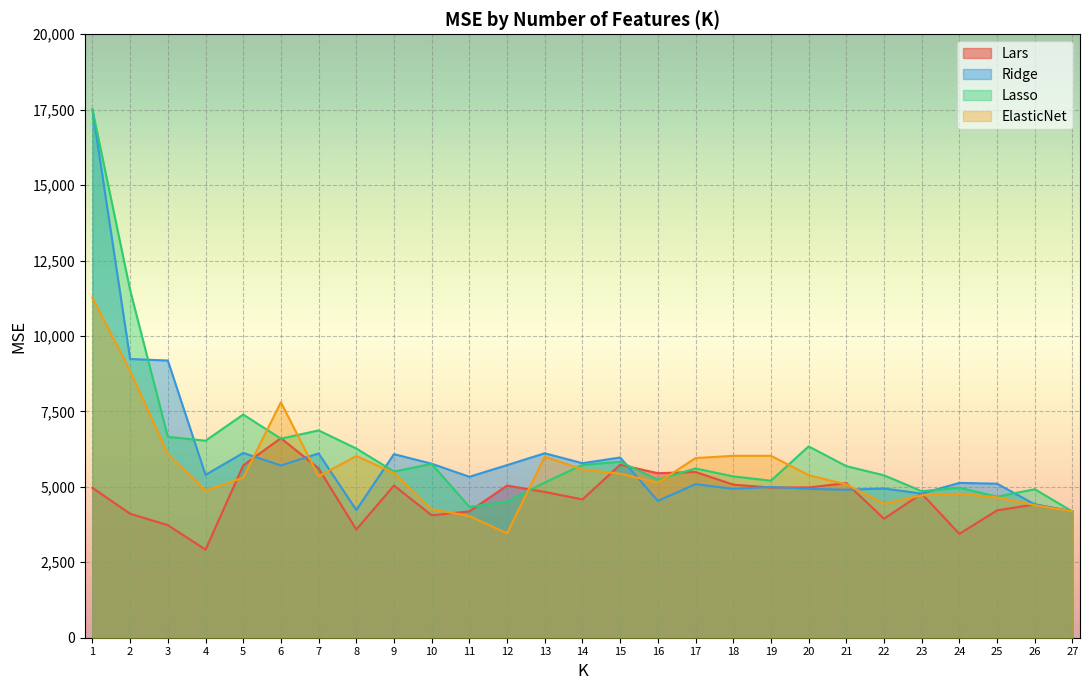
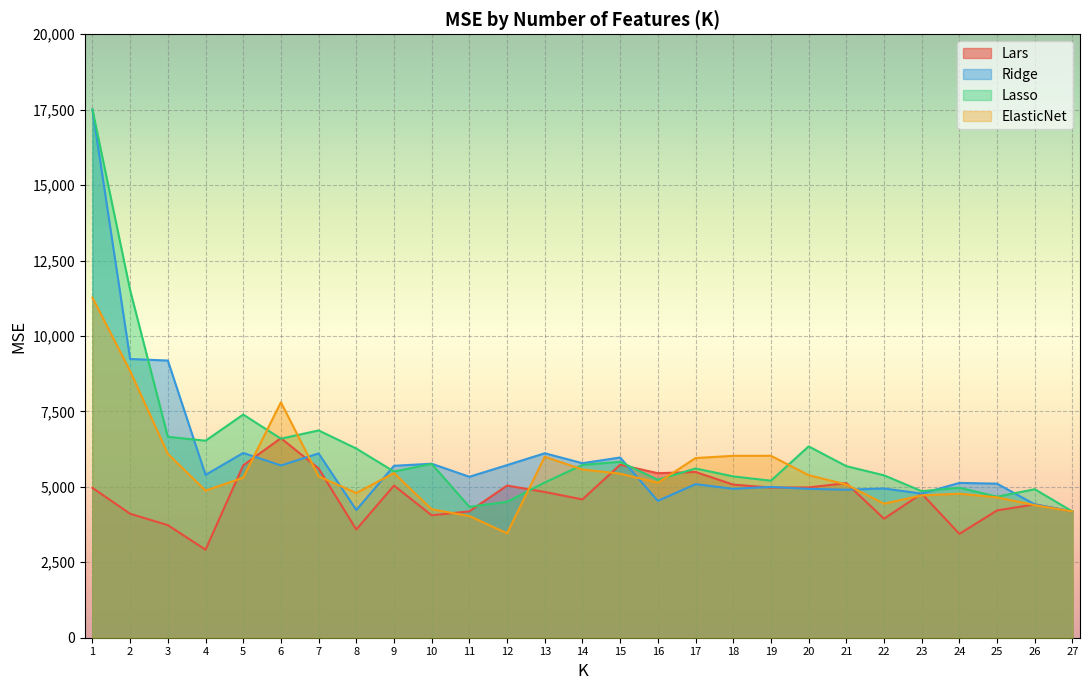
ElasticNet, 8: 6,000 -> 4,800
Ridge, 9: 6,100 -> 5,700
